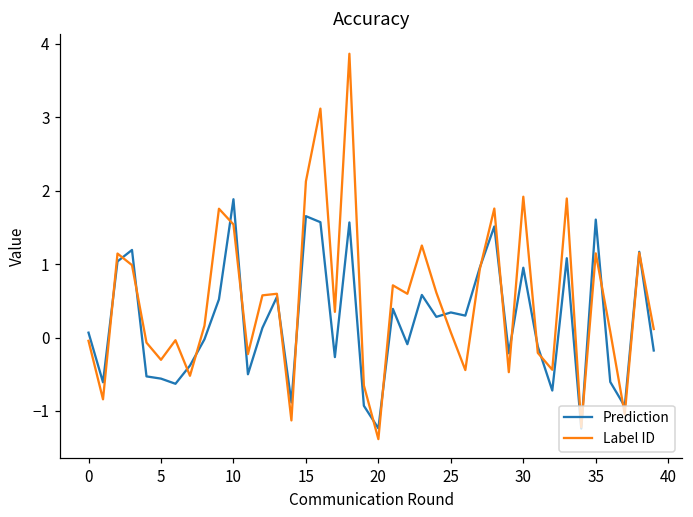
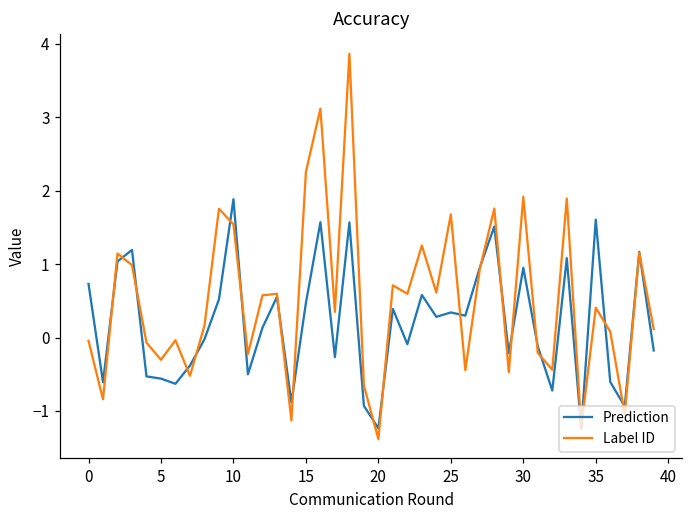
Prediction, 0: 0.1 -> 0.7
Prediction, 15: 1.7 -> 0.5
Label ID, 15: 2.1 -> 2.3
Label ID, 25: 0.1 -> 1.7
Label ID, 35: 1.1 -> 0.4
